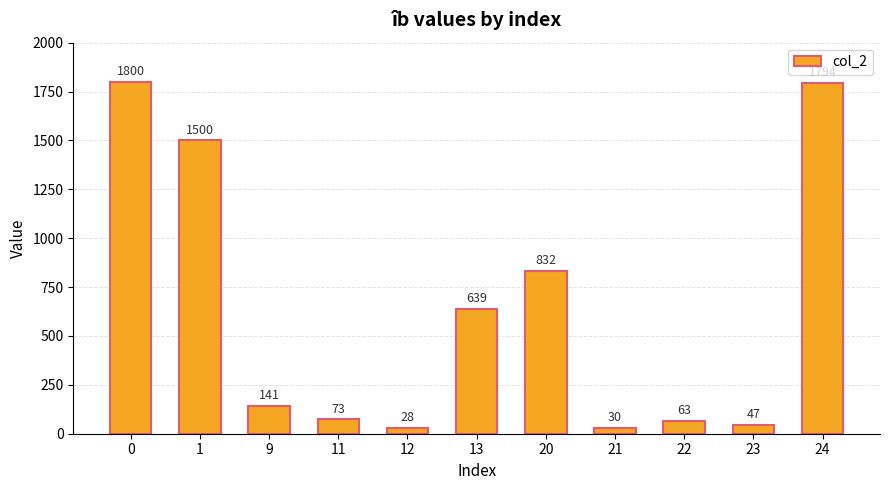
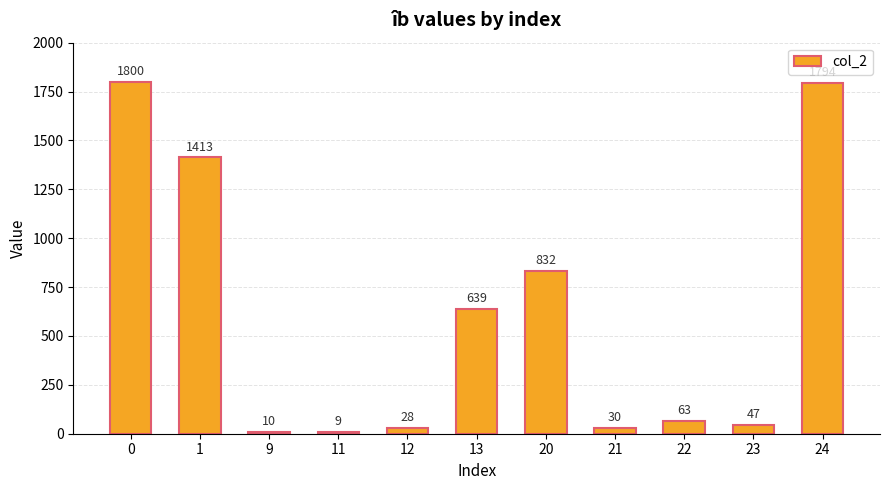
1: 1500 -> 1413
9: 141 -> 10
11: 73 -> 9
